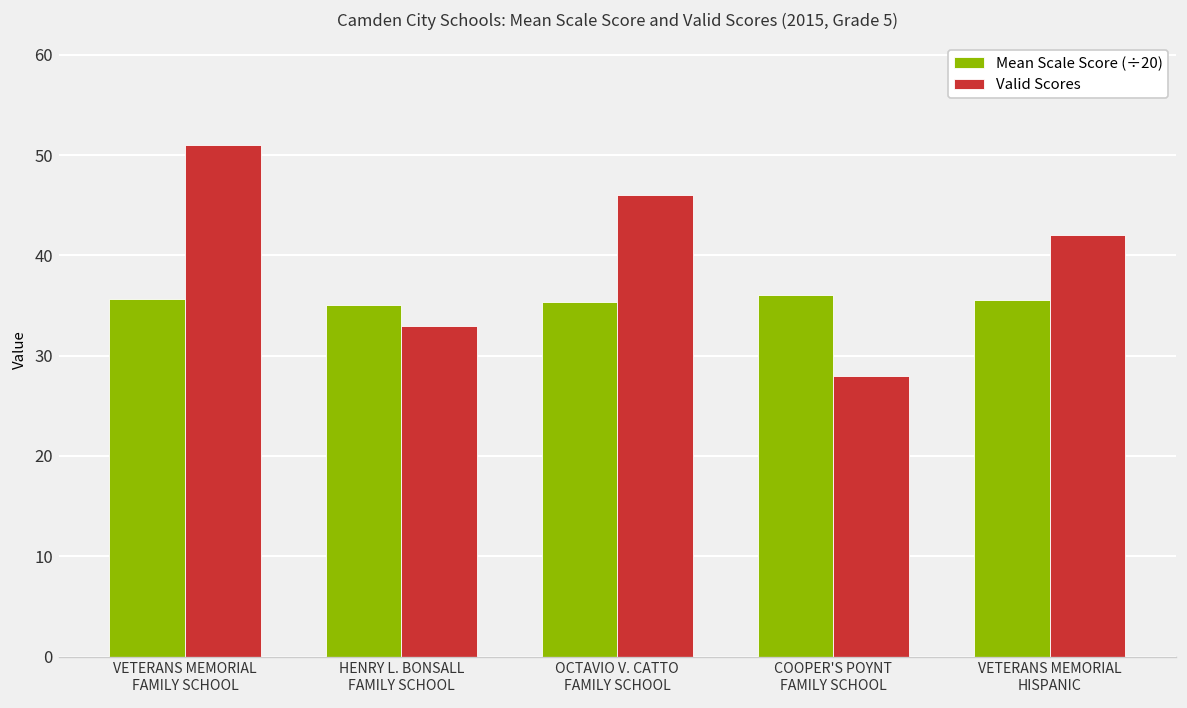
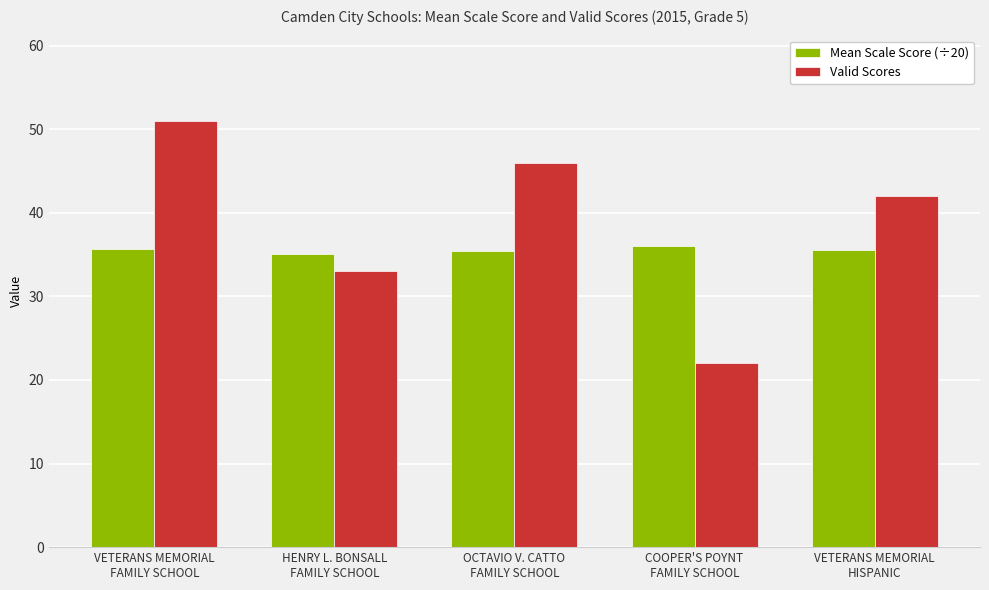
Valid Scores, COOPER'S POYNT FAMILY SCHOOL: 28 -> 22
